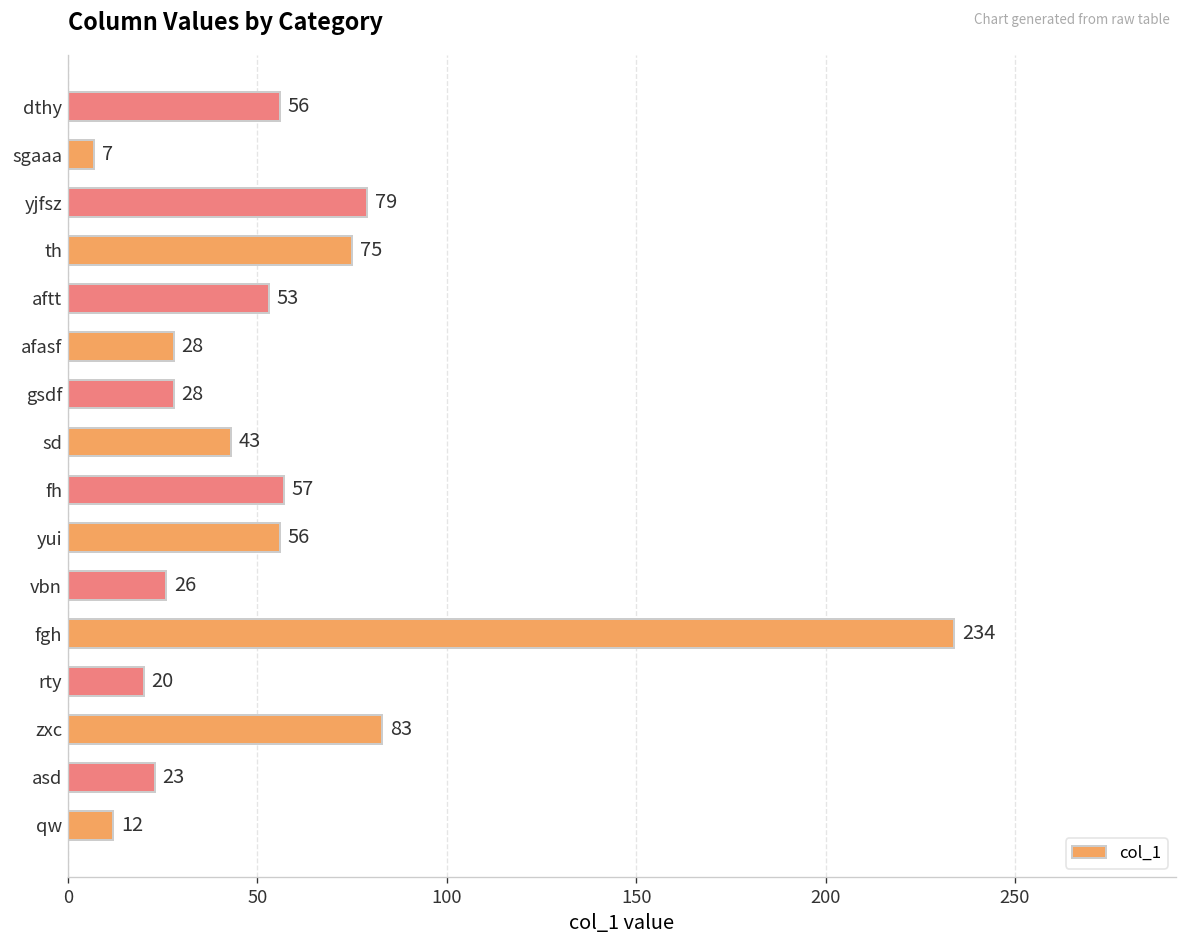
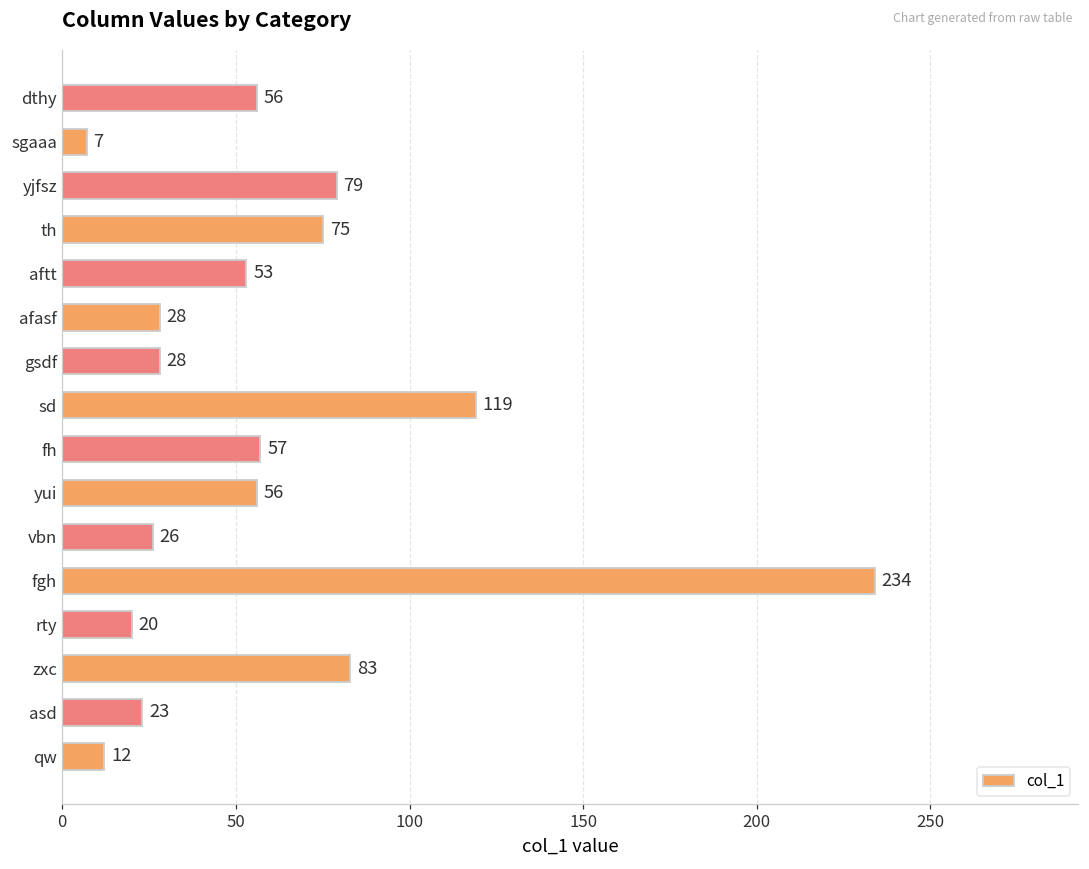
sd: 43 -> 119
